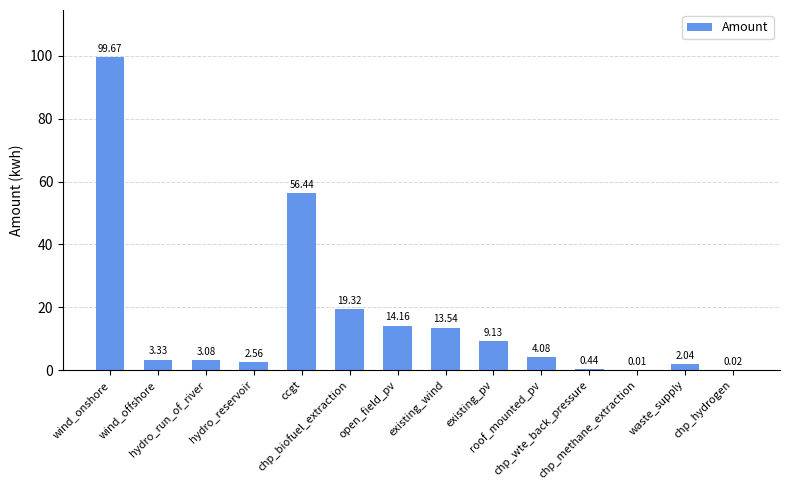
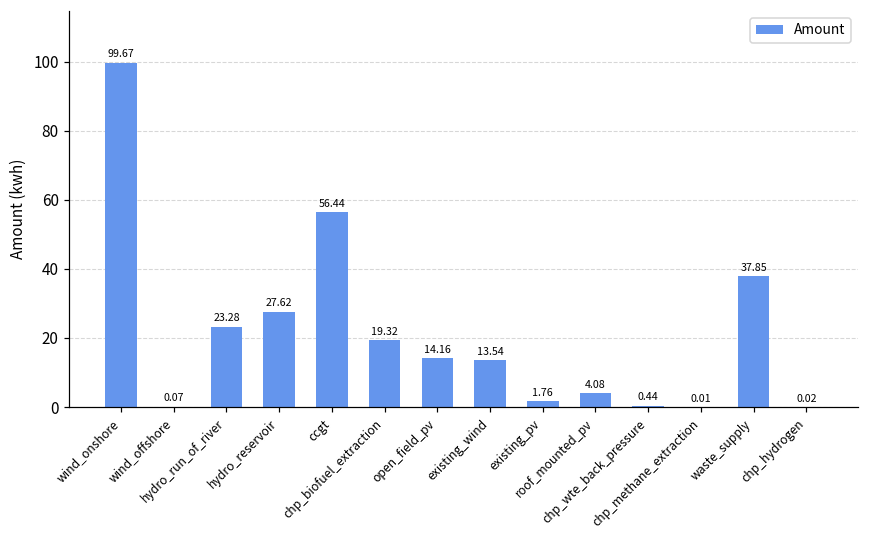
wind_offshore: 3.33 -> 0.07
hydro_run_of_river: 3.08 -> 23.28
hydro_reservoir: 2.56 -> 27.62
existing_pv: 9.13 -> 1.76
waste_supply: 2.04 -> 37.85
